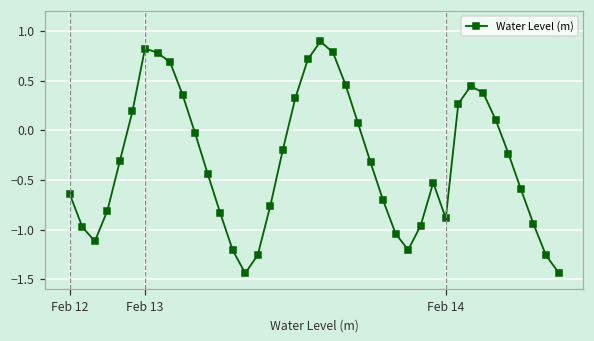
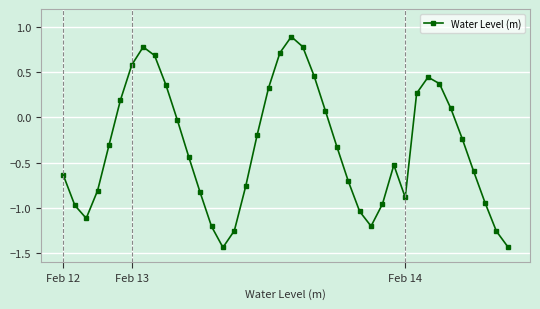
Feb 13: 0.8 -> 0.6
